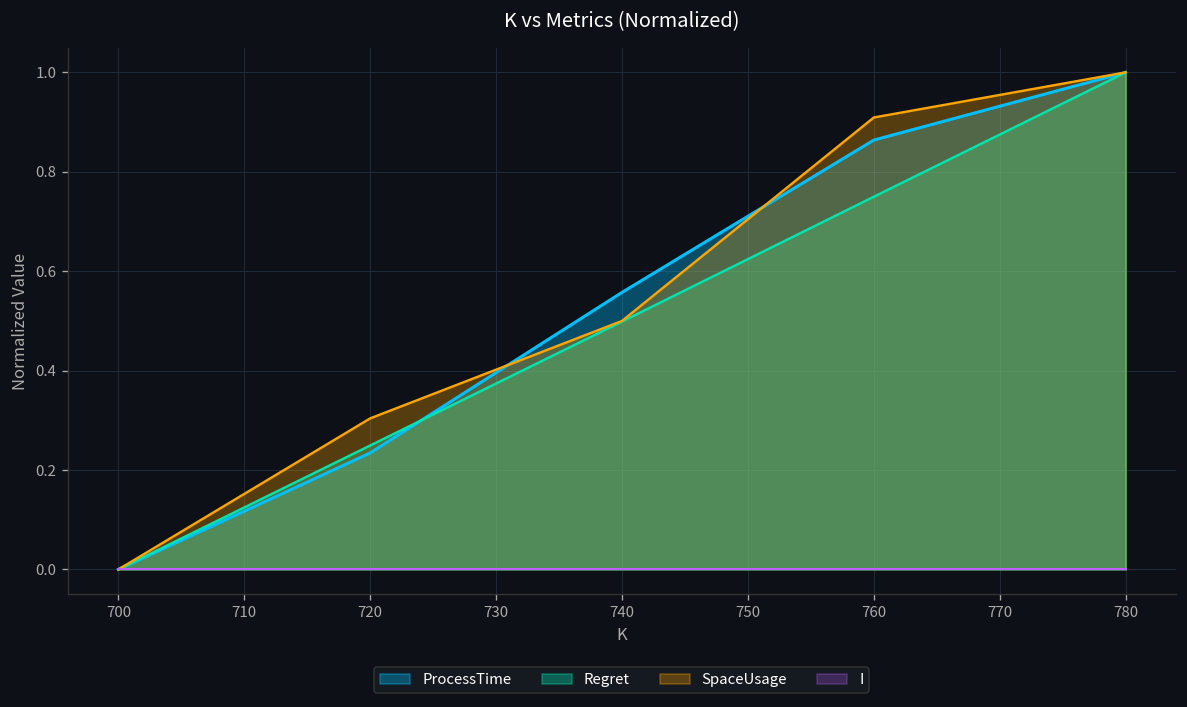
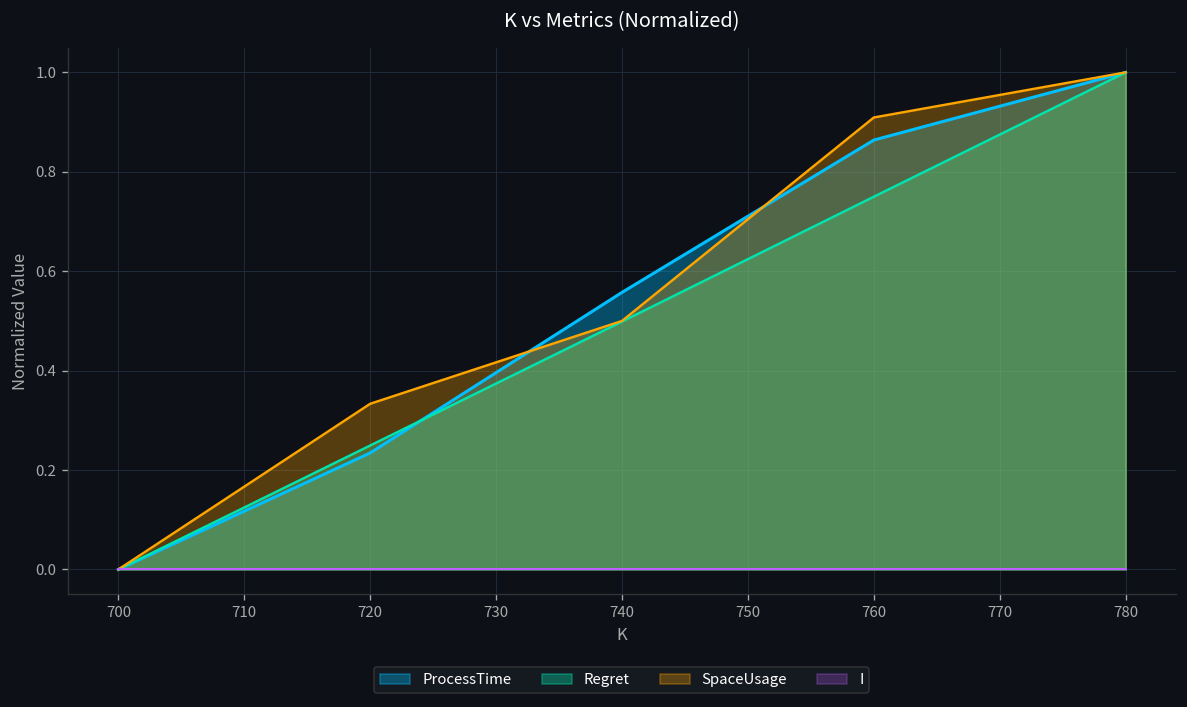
SpaceUsage, 720: 0.30 -> 0.33
